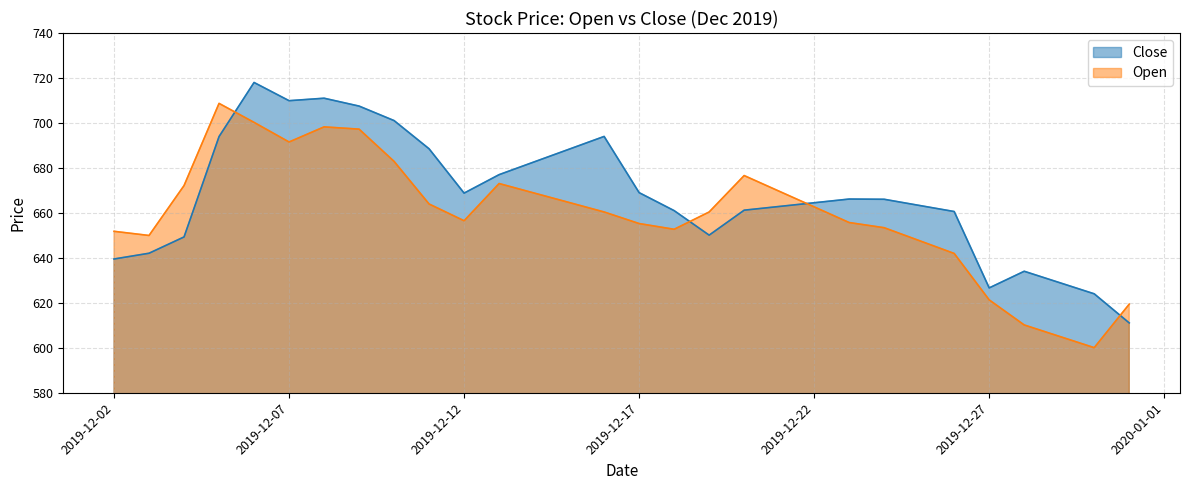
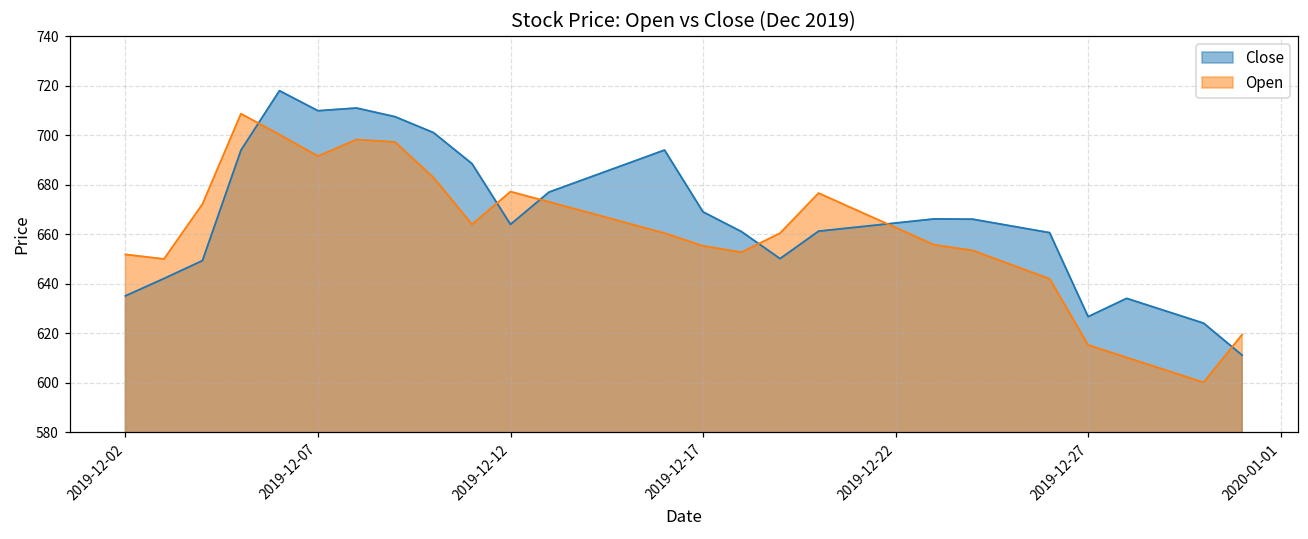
Close, 2019-12-02: 639 -> 635
Close, 2019-12-12: 669 -> 664
Open, 2019-12-12: 657 -> 677
Open, 2019-12-27: 621 -> 615
